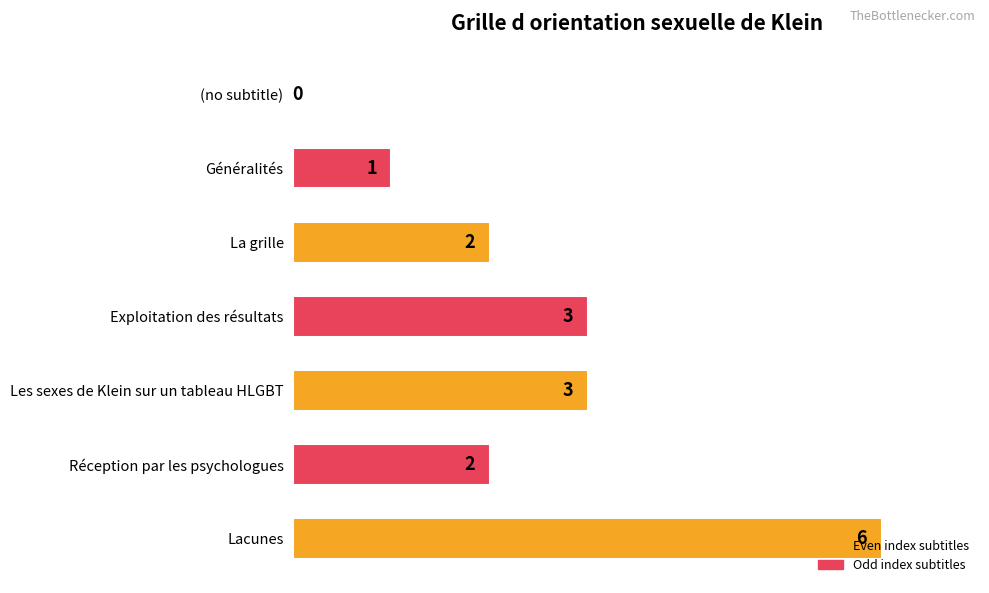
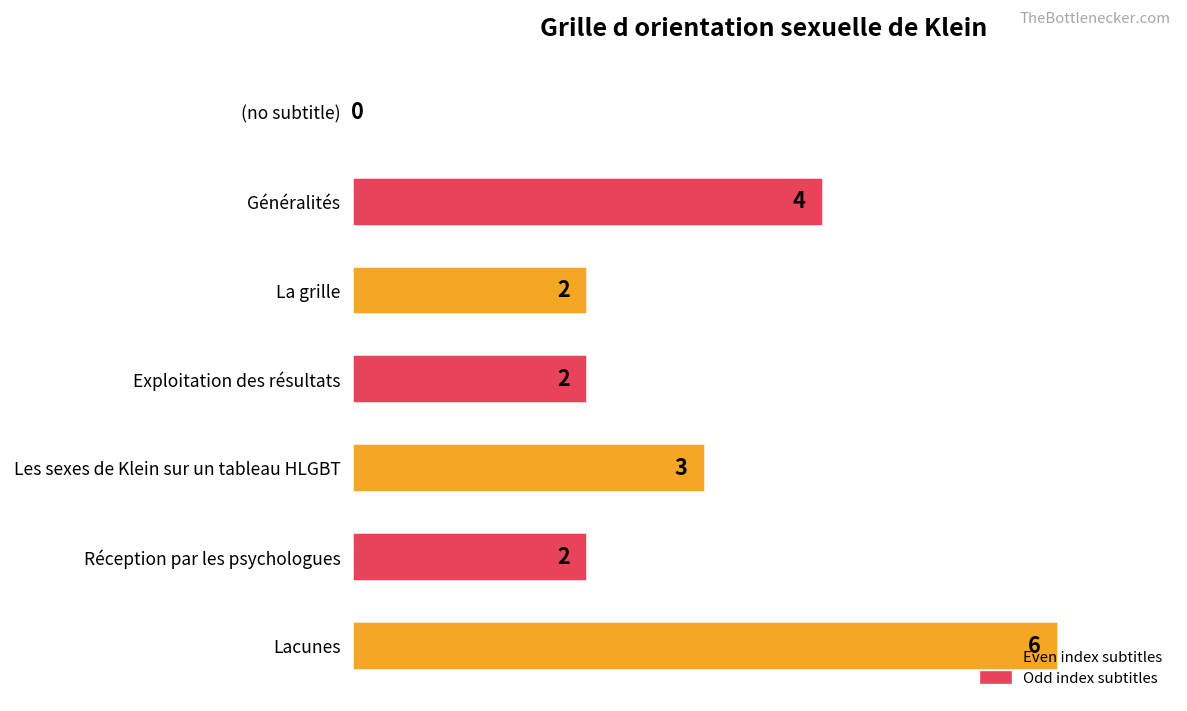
Généralités: 1 -> 4
Exploitation des résultats: 3 -> 2
